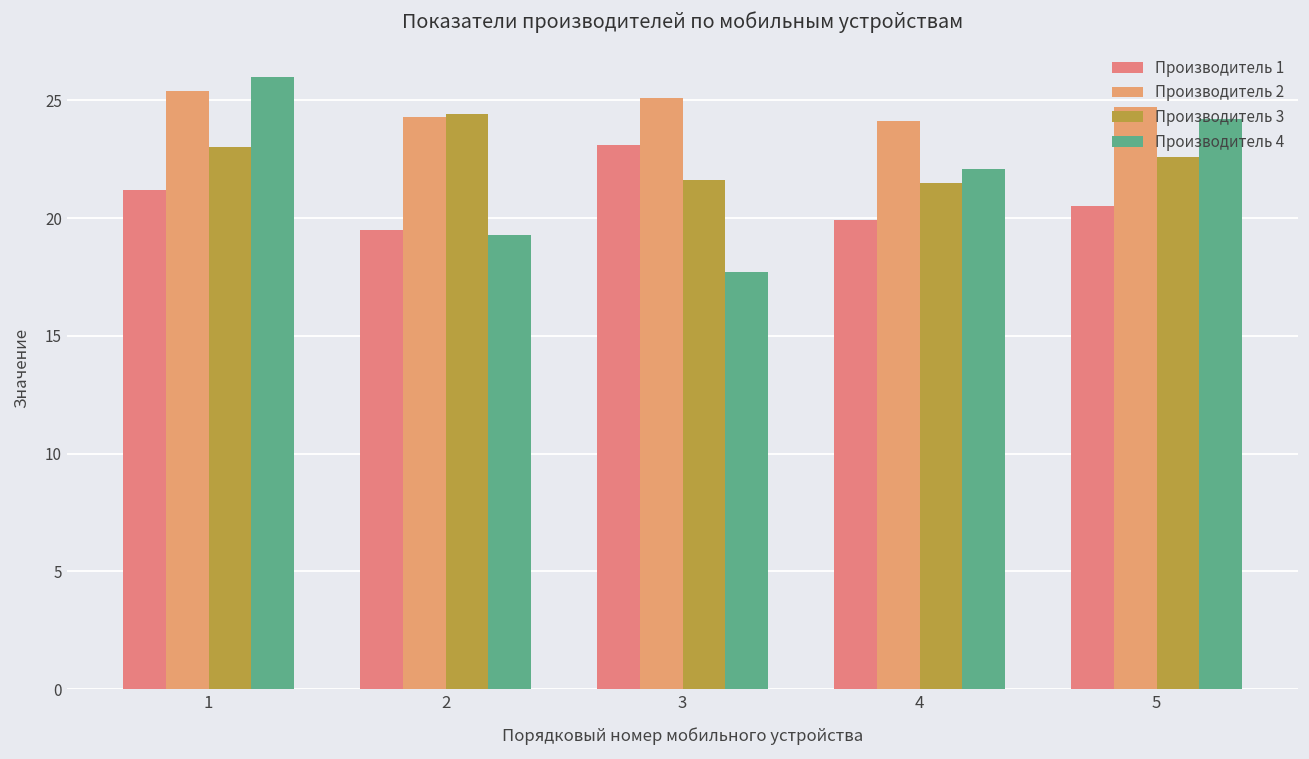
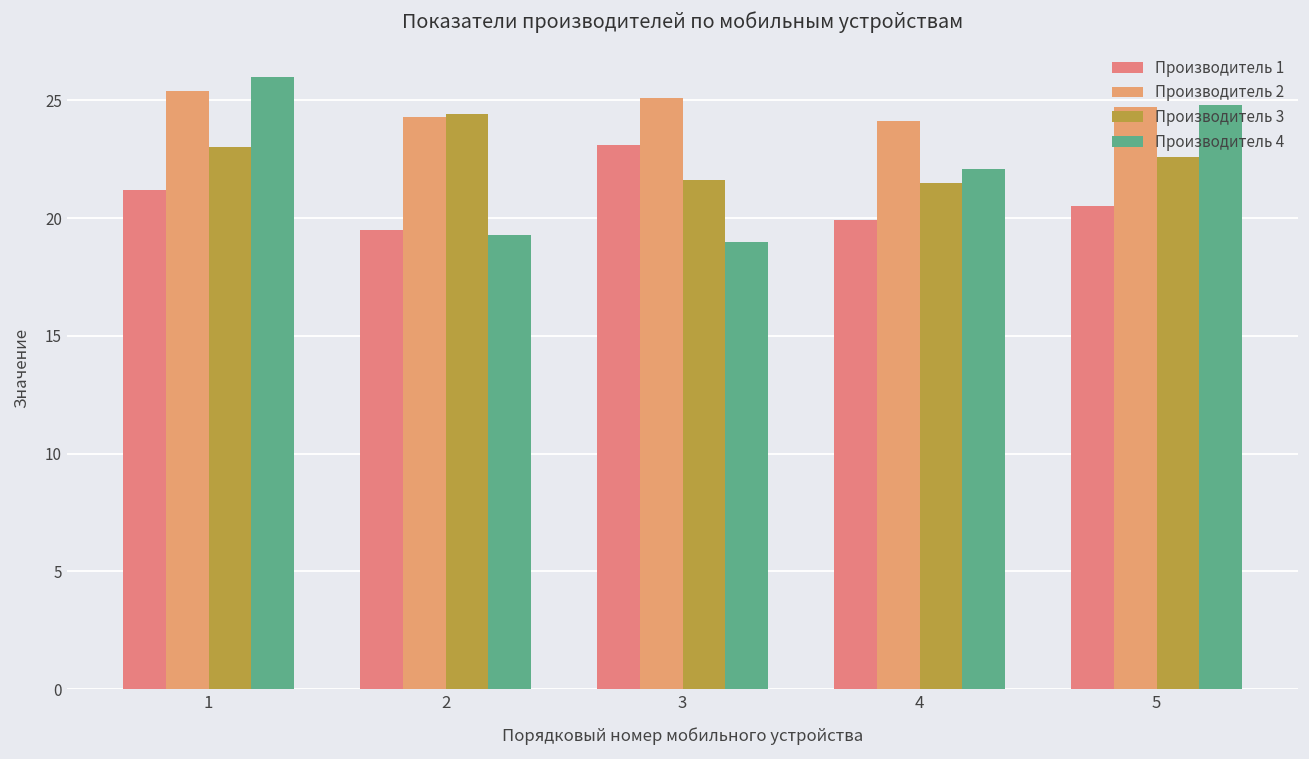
Производитель 4, 3: 17.7 -> 19.0
Производитель 4, 5: 24.2 -> 24.8
